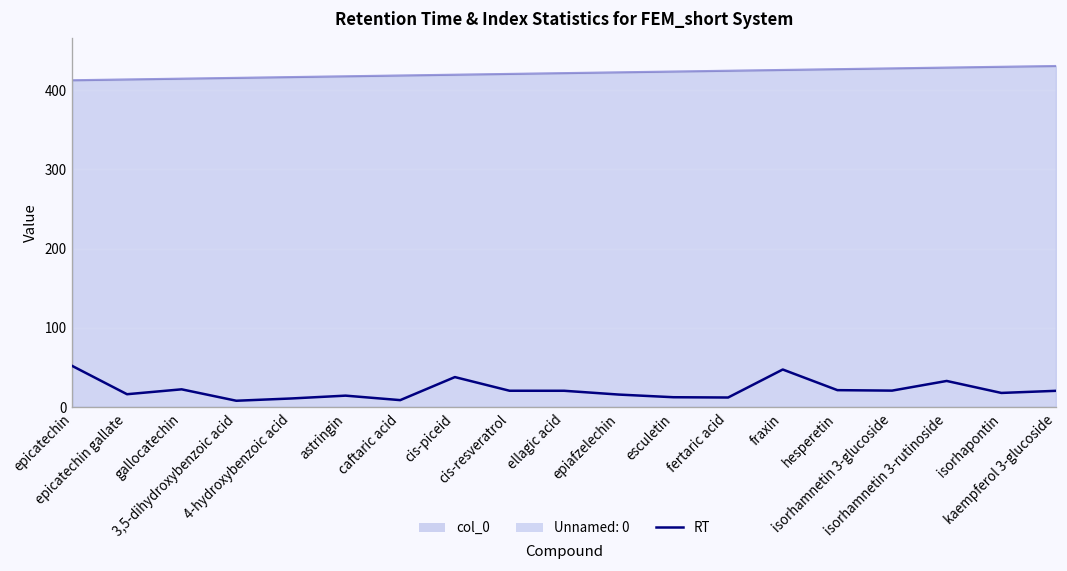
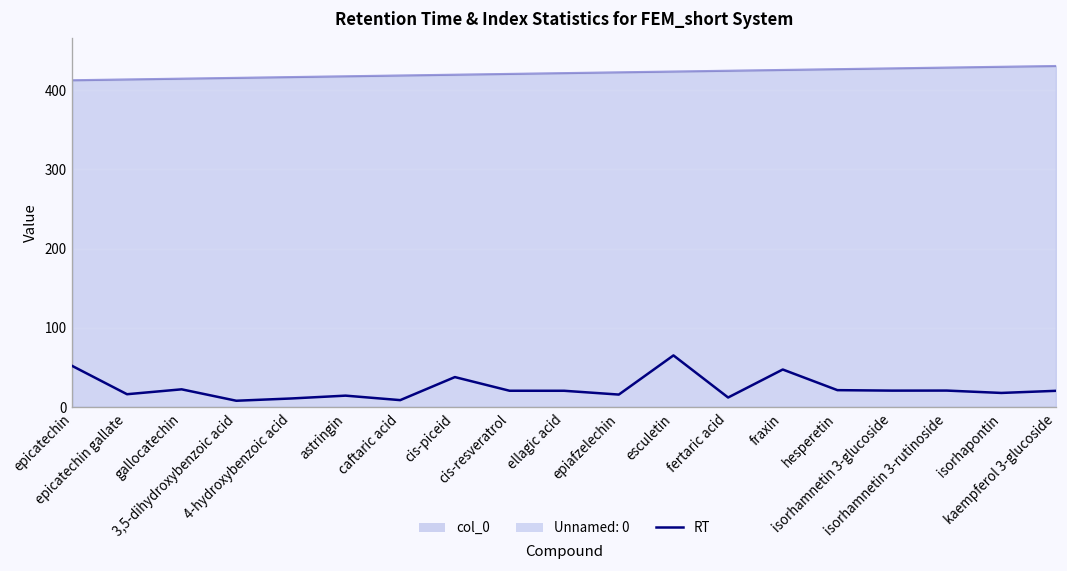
RT, esculetin: 10 -> 70
RT, isorhamnetin 3-rutinoside: 30 -> 20
